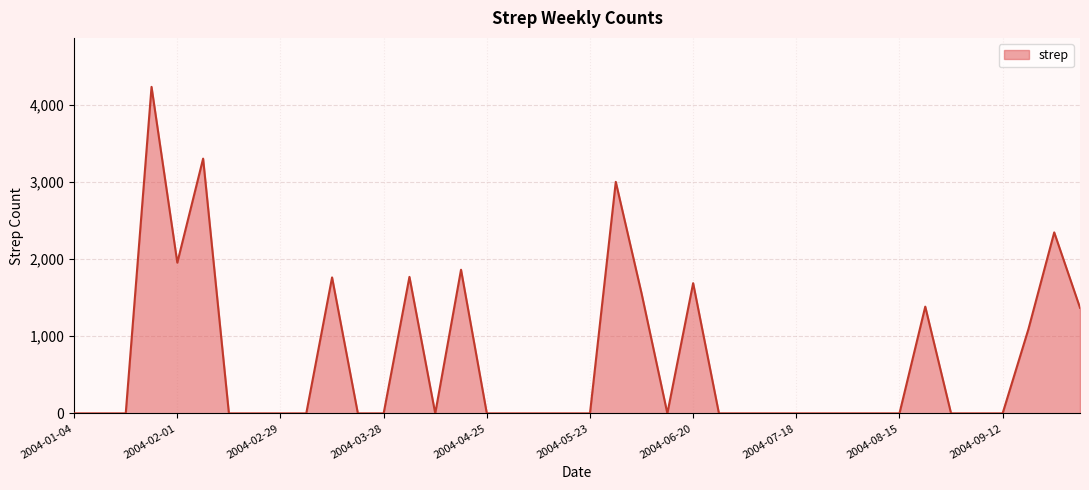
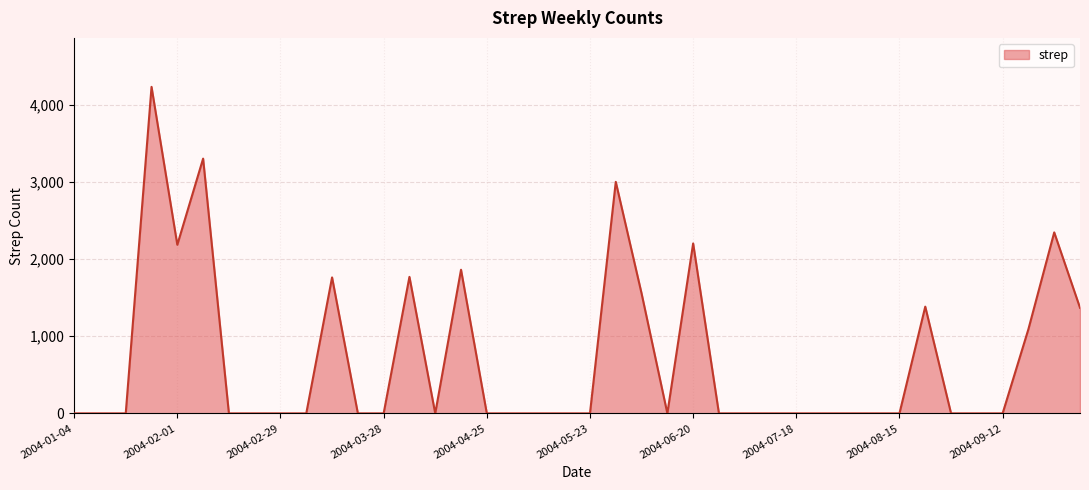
2004-02-01: 2,000 -> 2,200
2004-06-20: 1,700 -> 2,200
